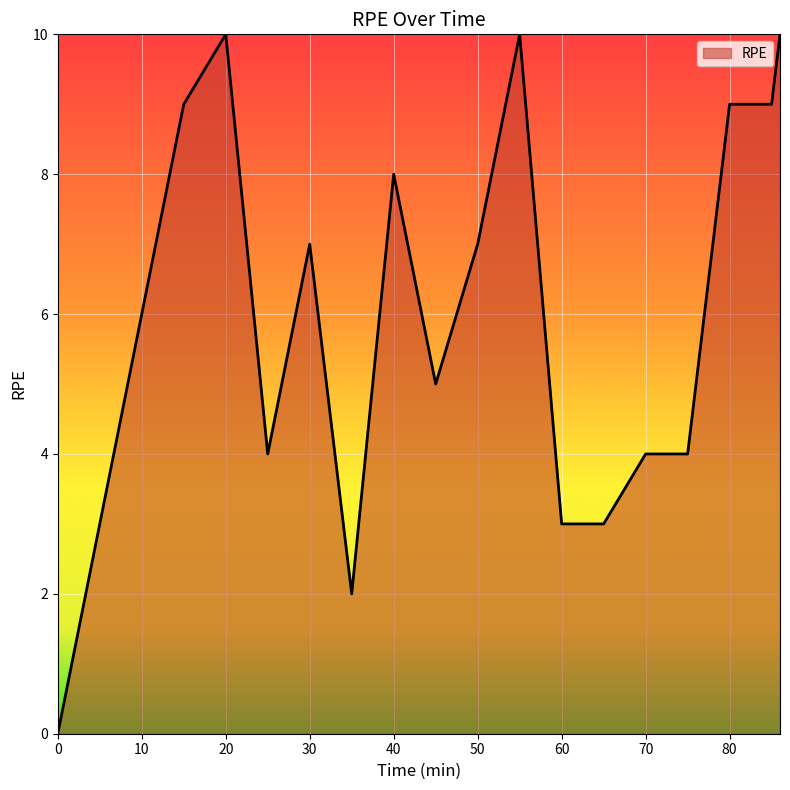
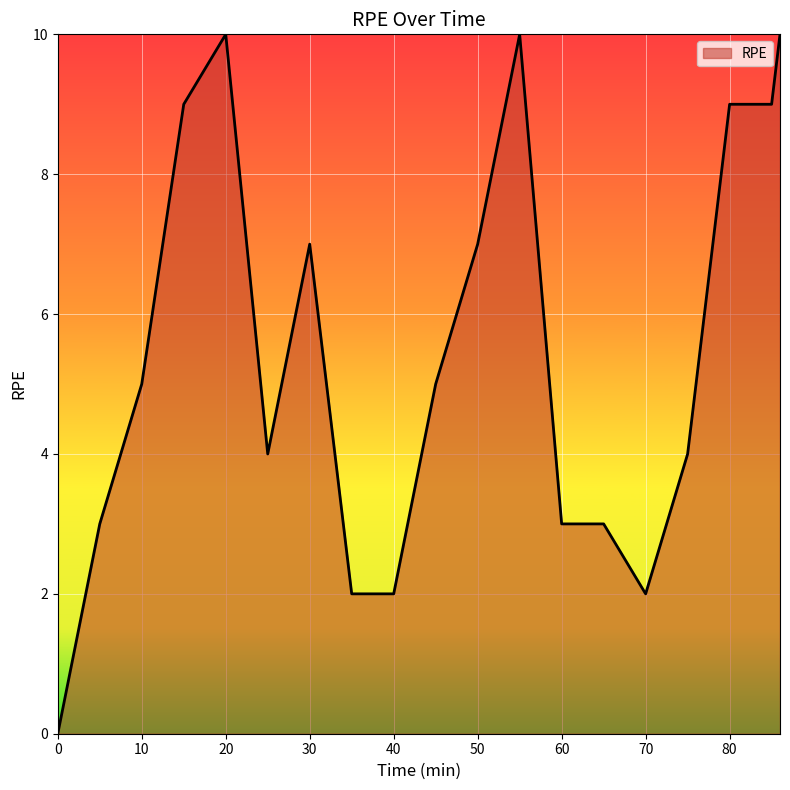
10: 6 -> 5
40: 8 -> 2
70: 4 -> 2
